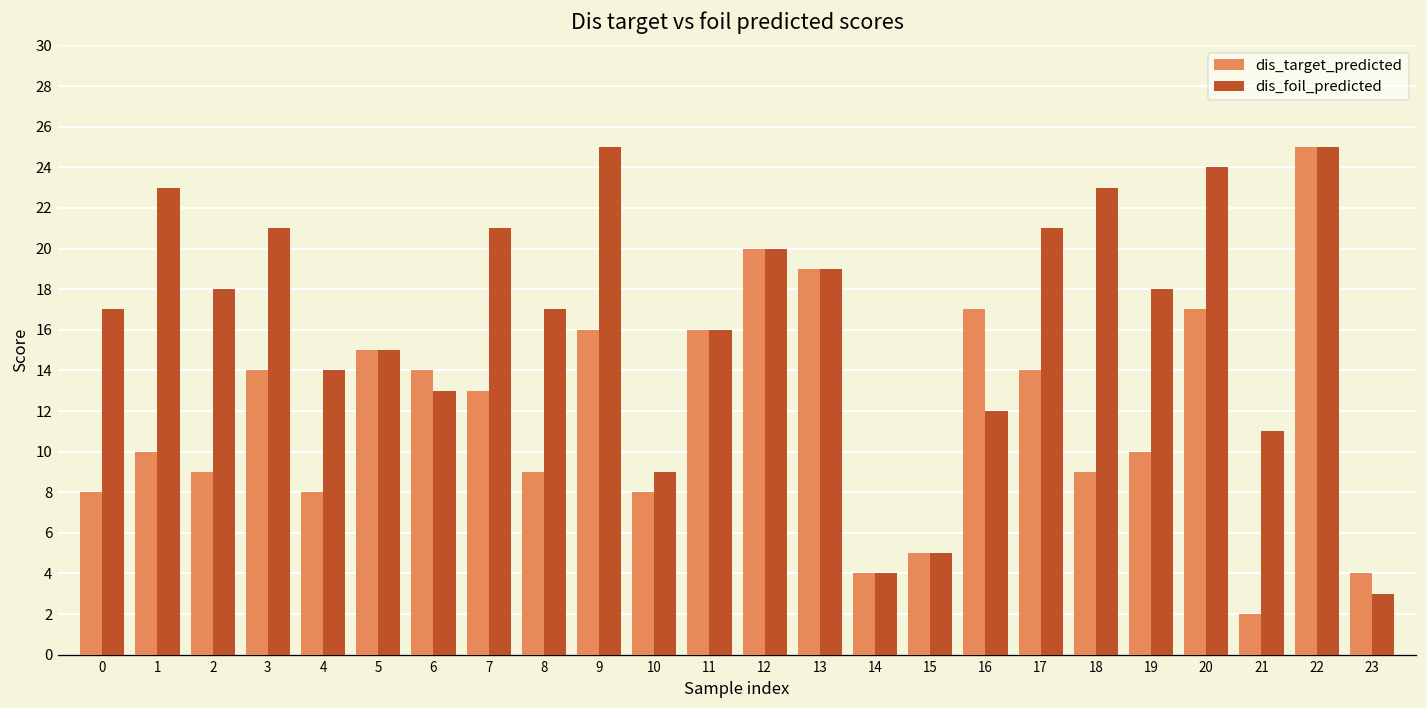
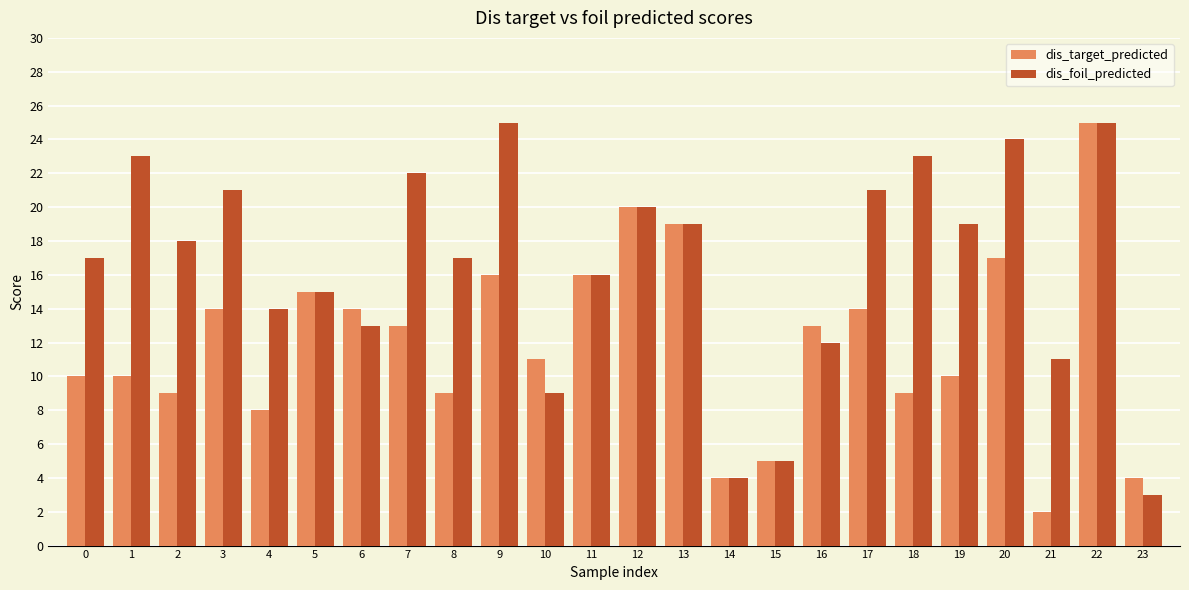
dis_target_predicted, 0: 8 -> 10
dis_foil_predicted, 7: 21 -> 22
dis_target_predicted, 10: 8 -> 11
dis_target_predicted, 16: 17 -> 13
dis_foil_predicted, 19: 18 -> 19
